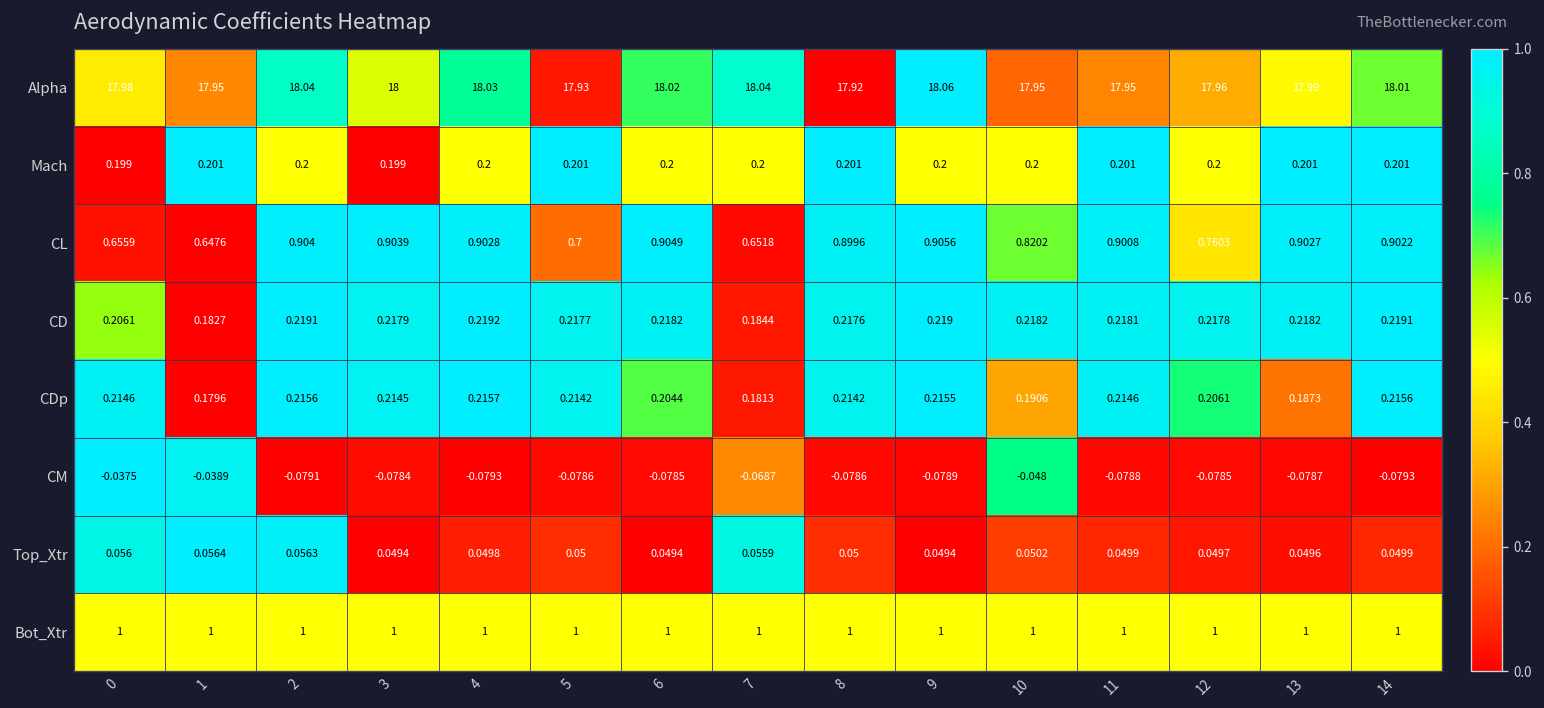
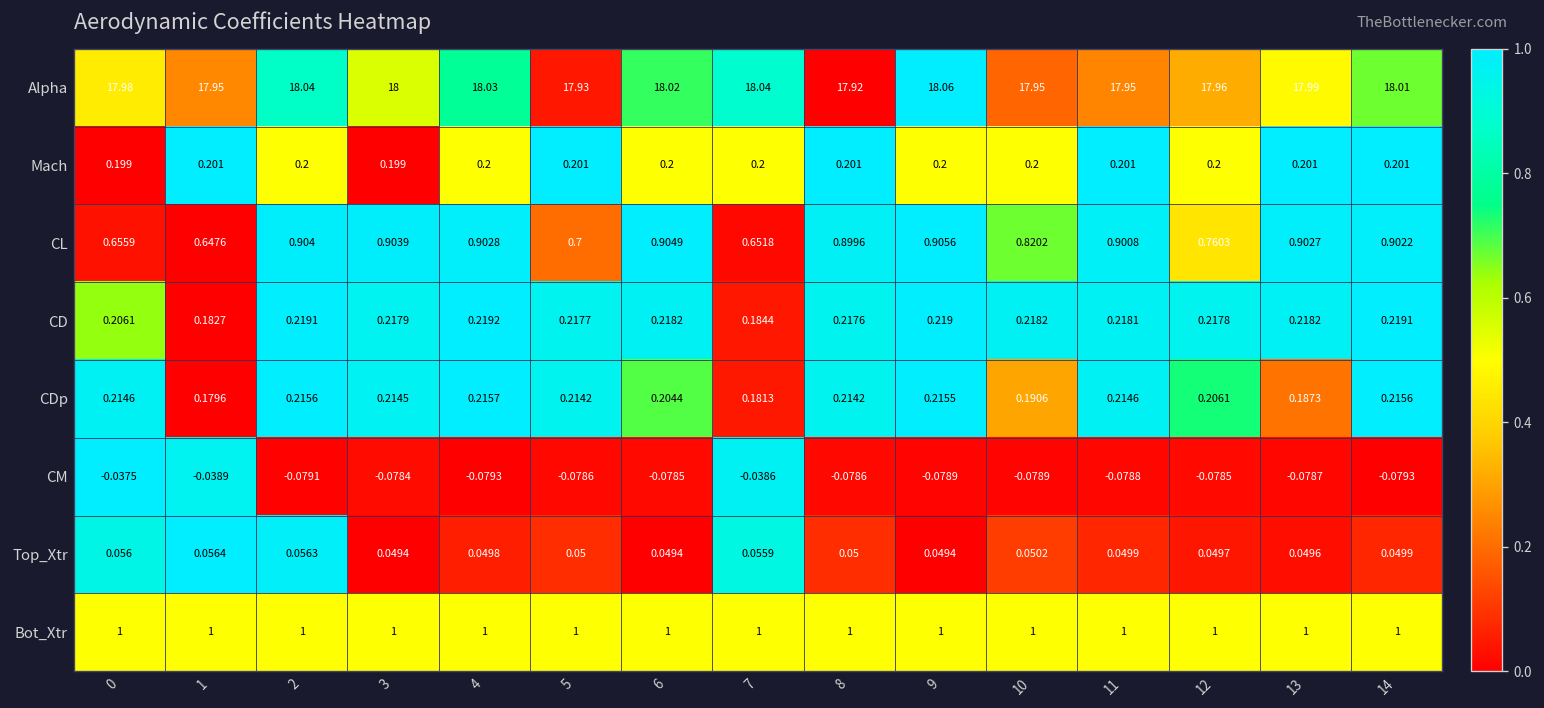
CM, 7: -0.0687 -> -0.0386
CM, 10: -0.048 -> -0.0789
